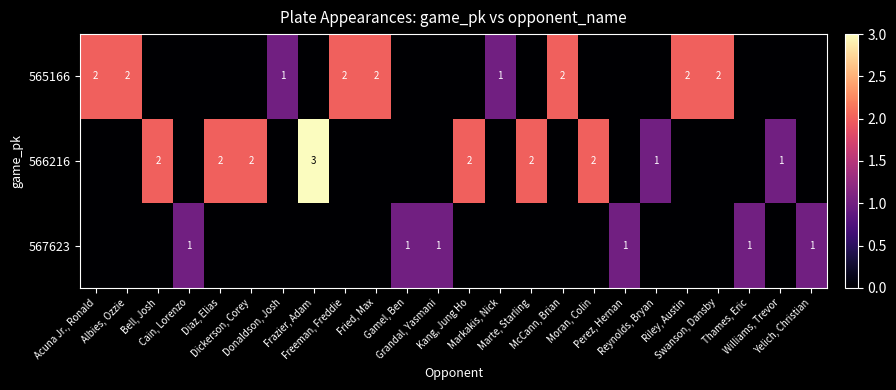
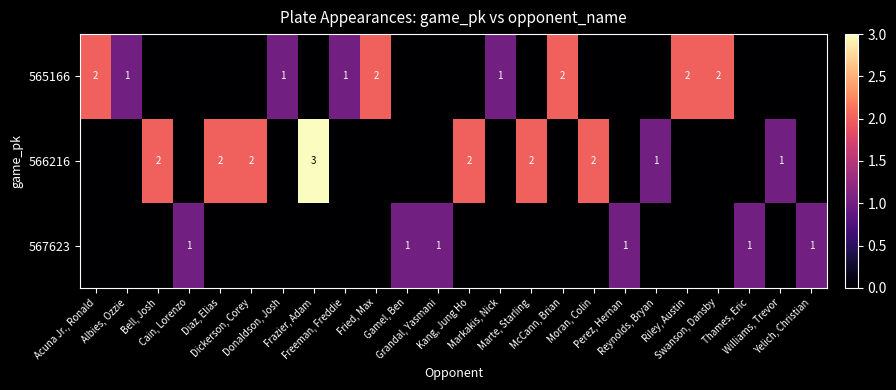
565166, Albies, Ozzie: 2 -> 1
565166, Freeman, Freddie: 2 -> 1
